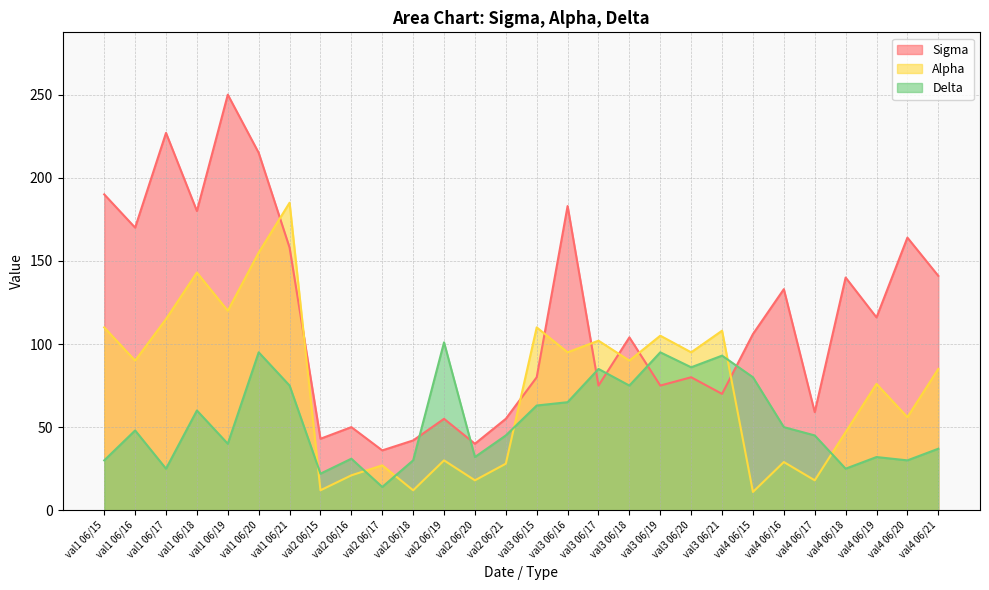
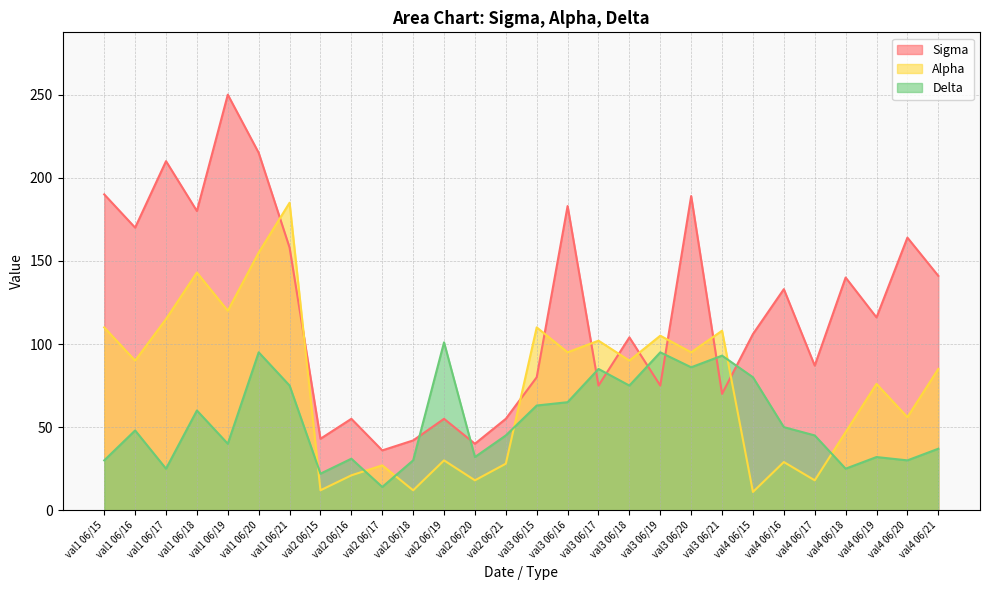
Sigma, val1 06/17: 227 -> 210
Sigma, val2 06/16: 50 -> 55
Sigma, val3 06/20: 80 -> 189
Sigma, val4 06/17: 59 -> 87
